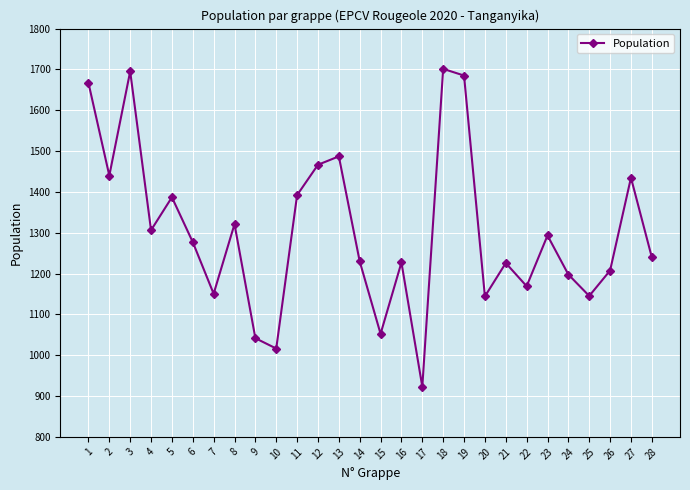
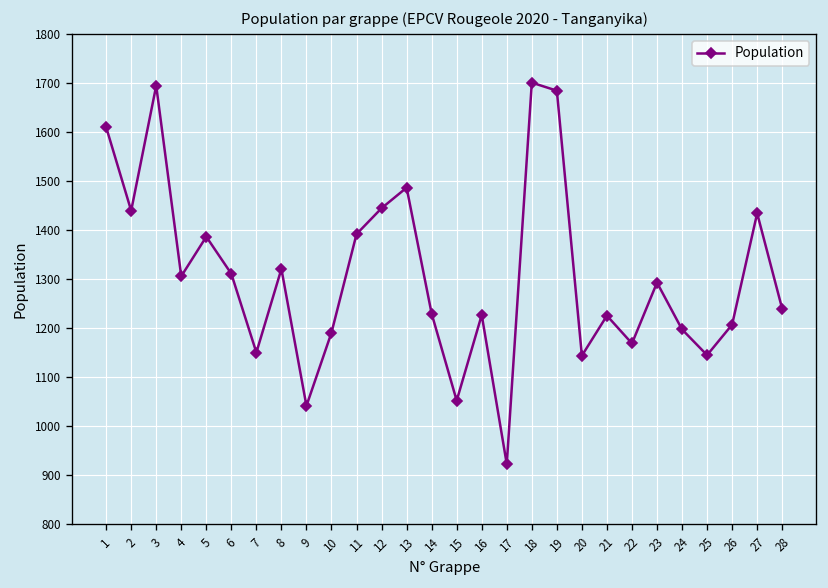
1: 1670 -> 1610
6: 1280 -> 1310
10: 1020 -> 1190
12: 1470 -> 1450
